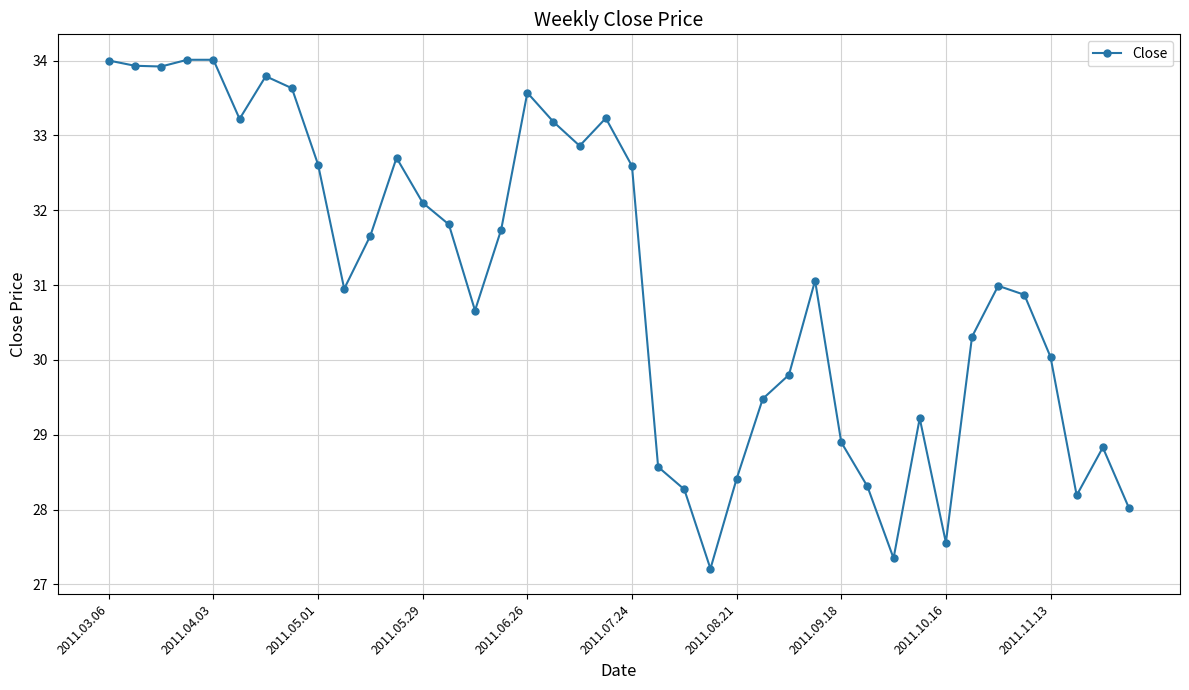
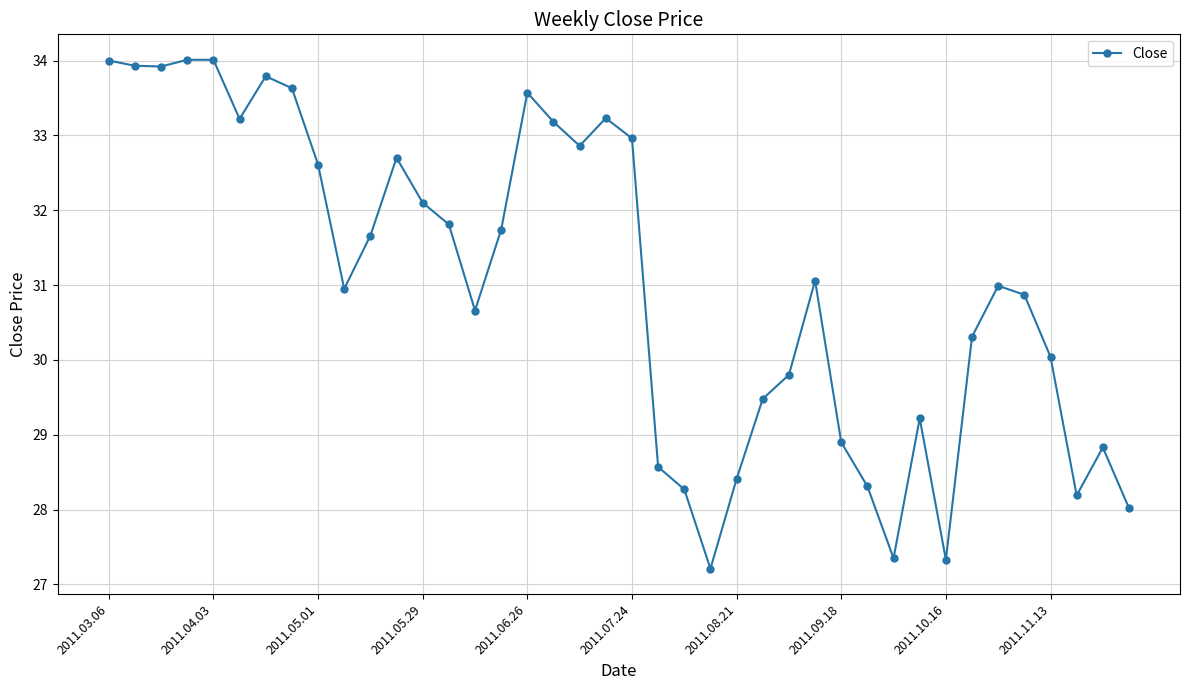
2011.07.24: 32.6 -> 33.0
2011.10.16: 27.6 -> 27.3
